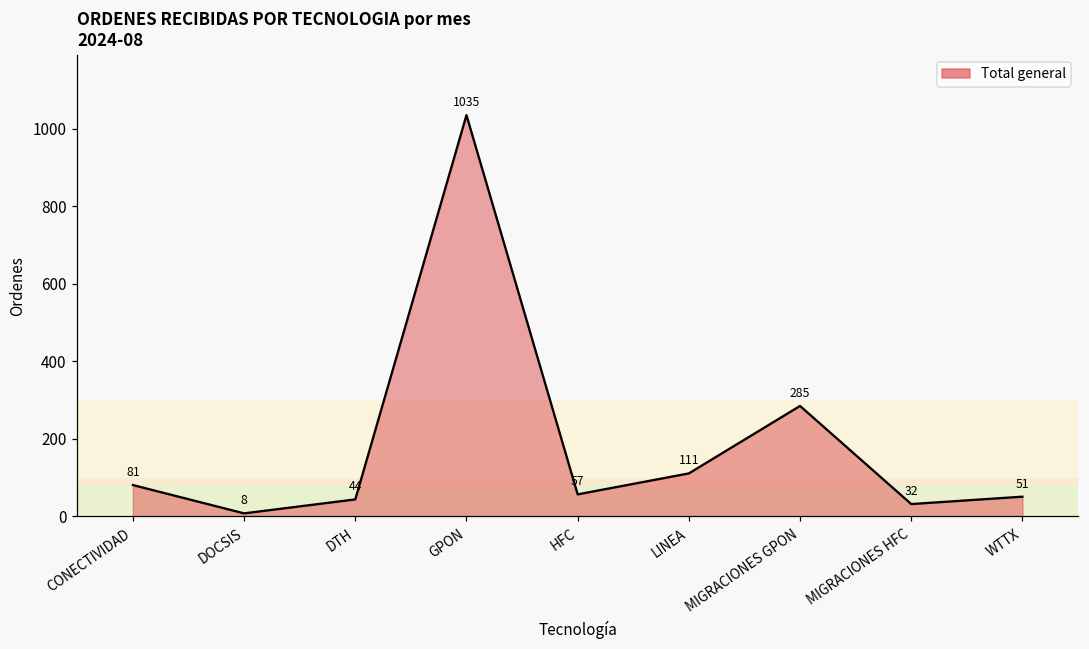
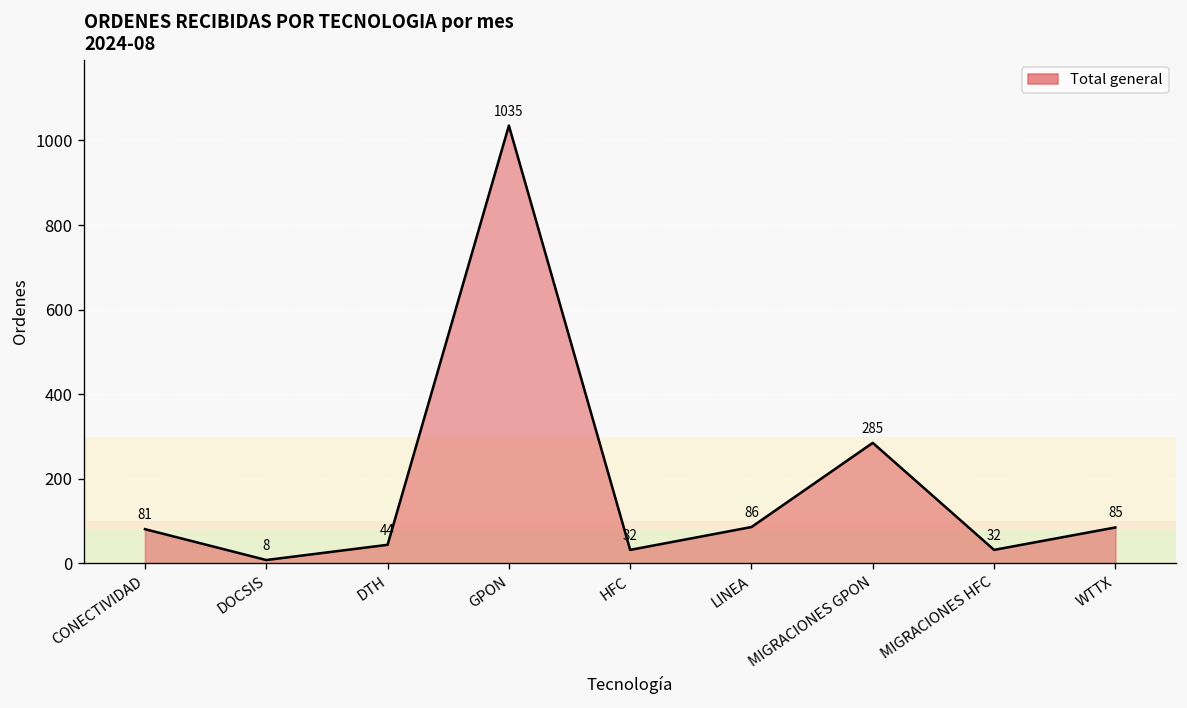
HFC: 57 -> 32
LINEA: 111 -> 86
WTTX: 51 -> 85
